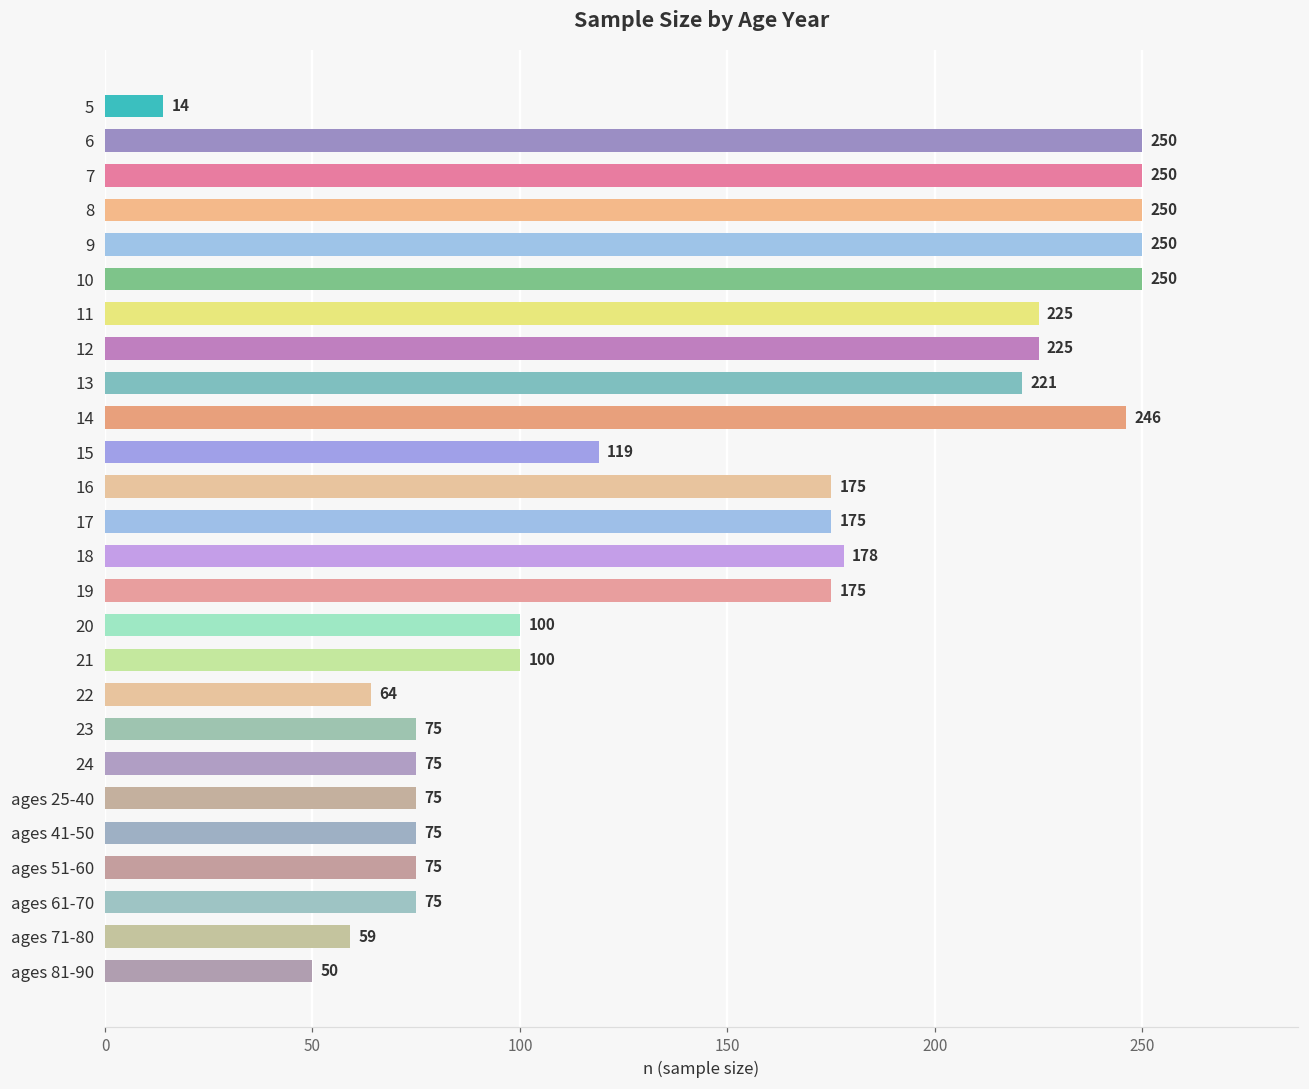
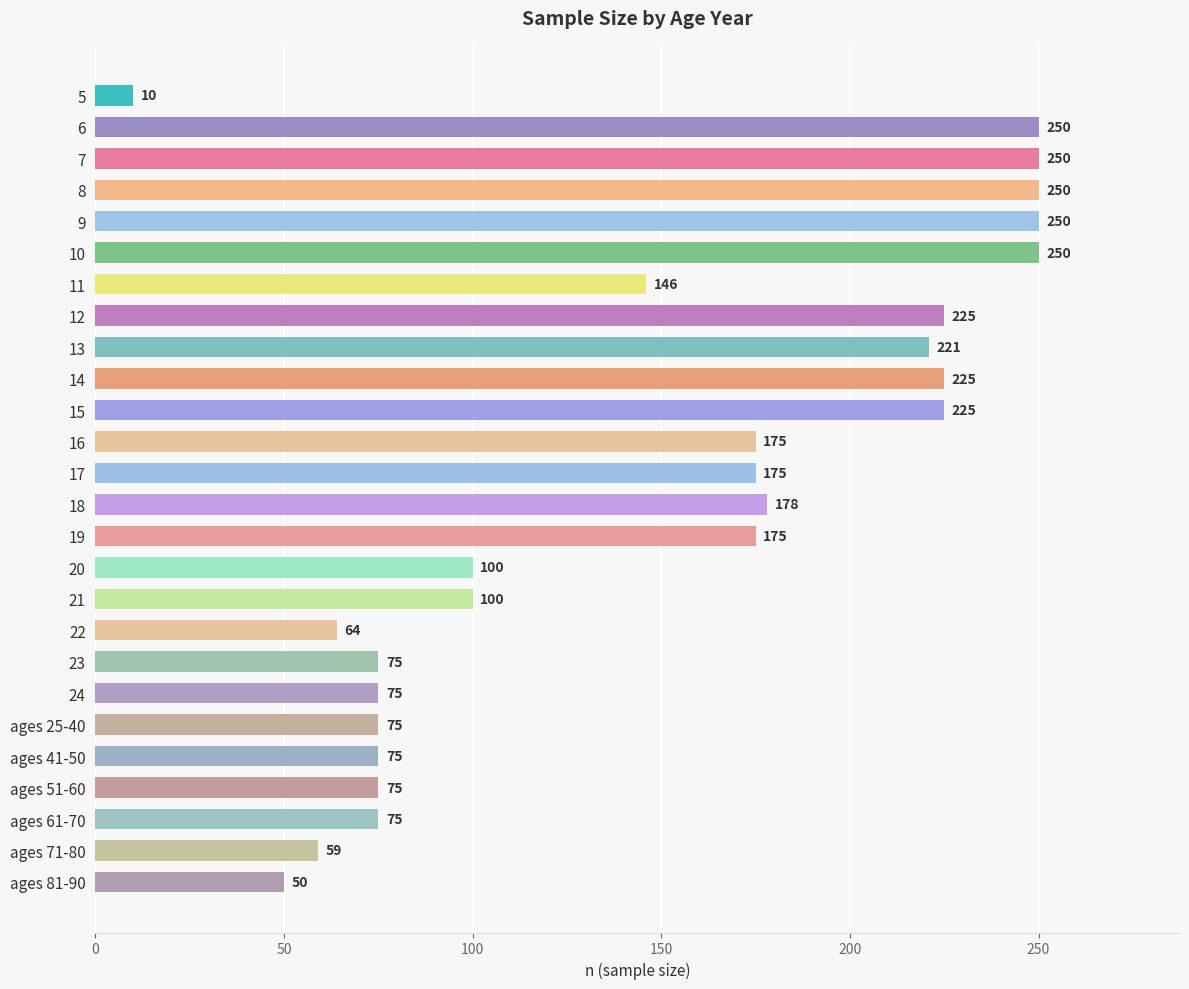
5: 14 -> 10
11: 225 -> 146
14: 246 -> 225
15: 119 -> 225
